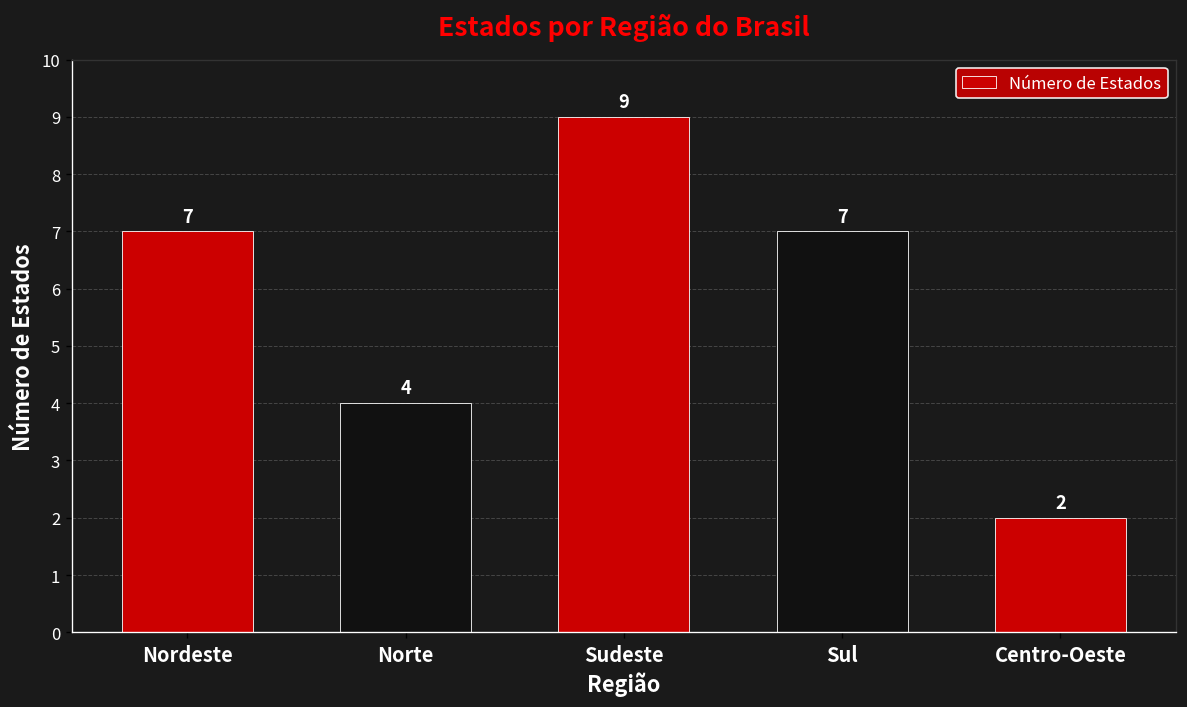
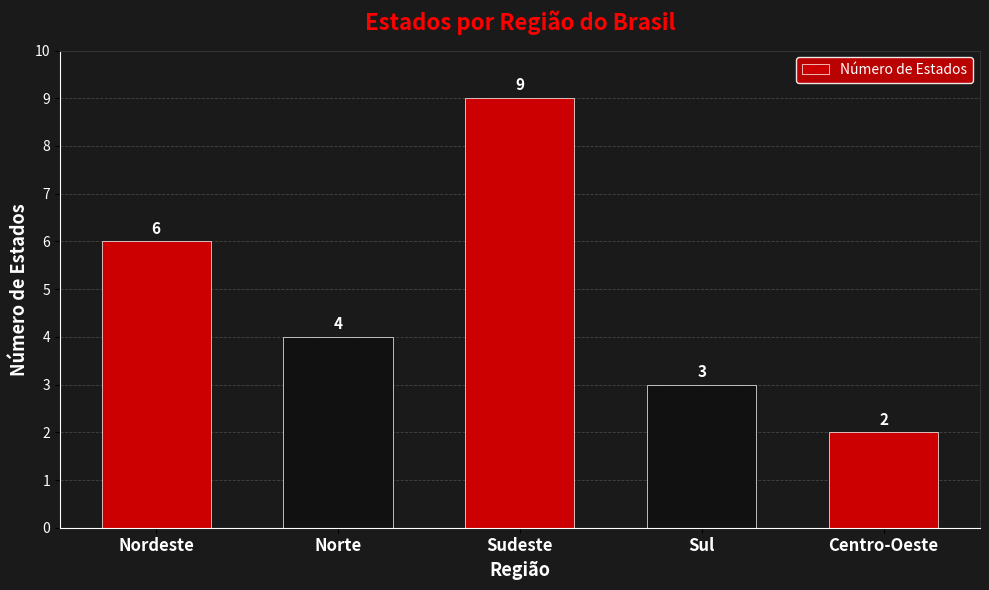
Nordeste: 7 -> 6
Sul: 7 -> 3
